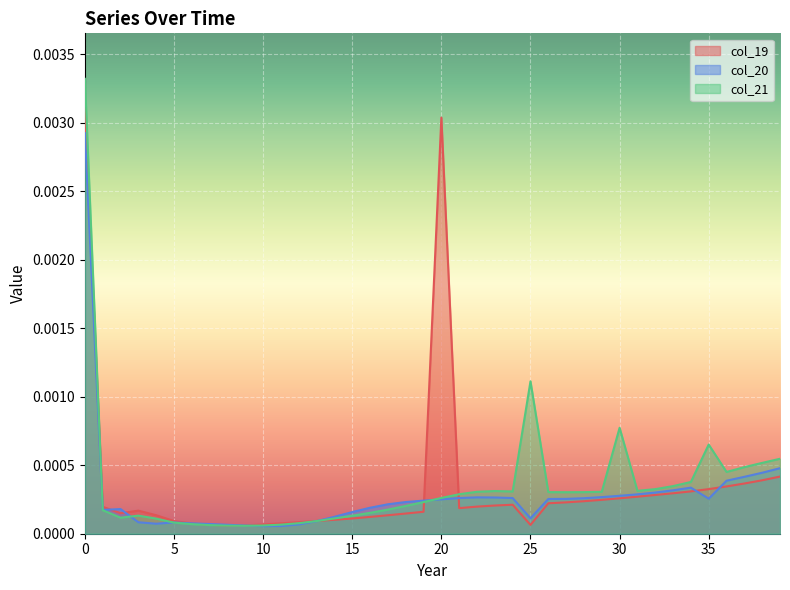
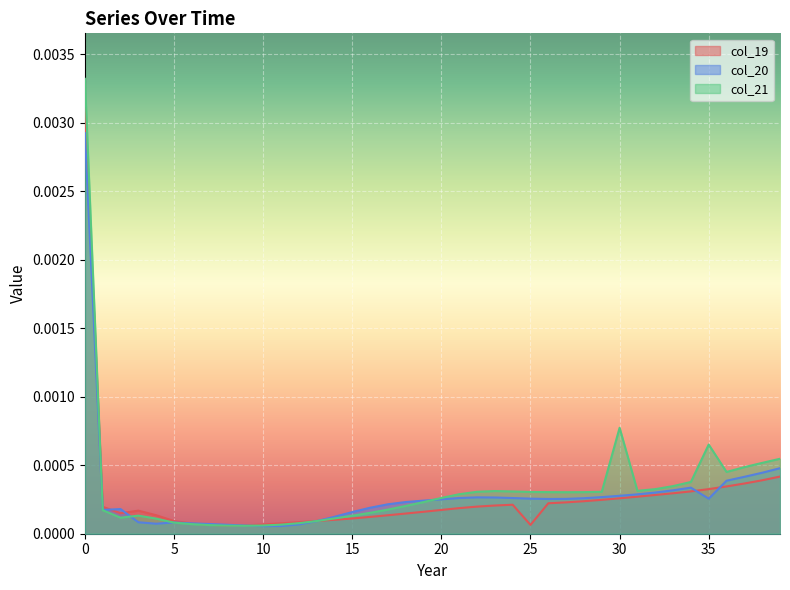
col_19, 20: 0.00304 -> 0.00017
col_20, 25: 0.00011 -> 0.00026
col_21, 25: 0.00111 -> 0.00030
